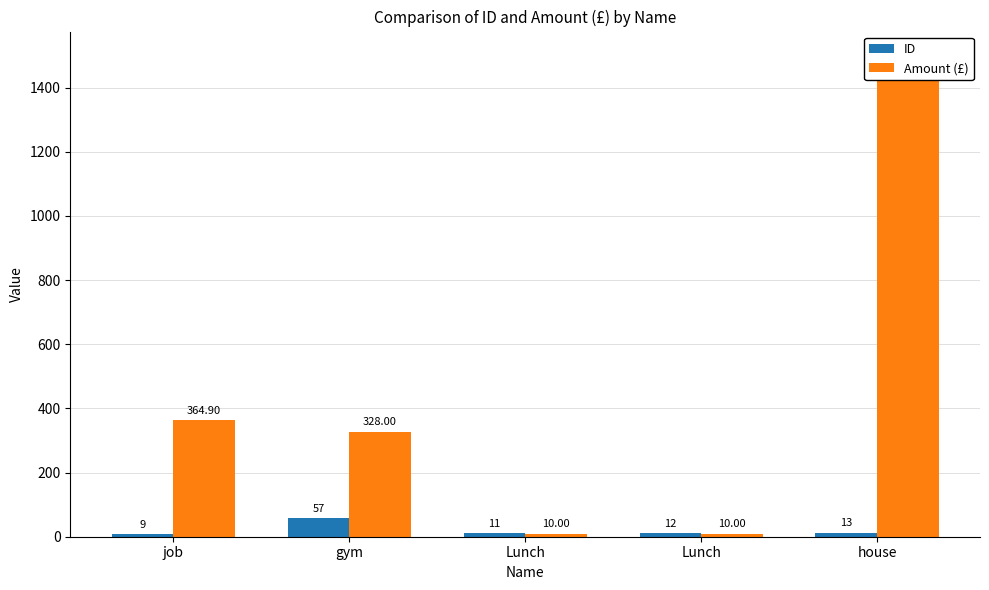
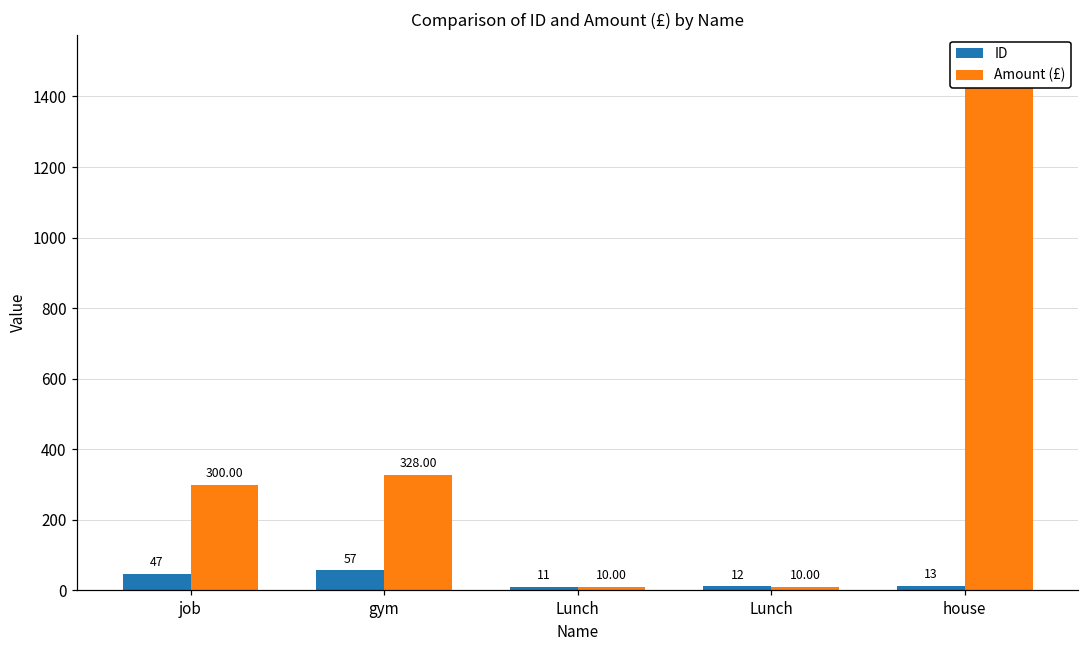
ID, job: 9 -> 47
Amount (£), job: 364.90 -> 300.00
